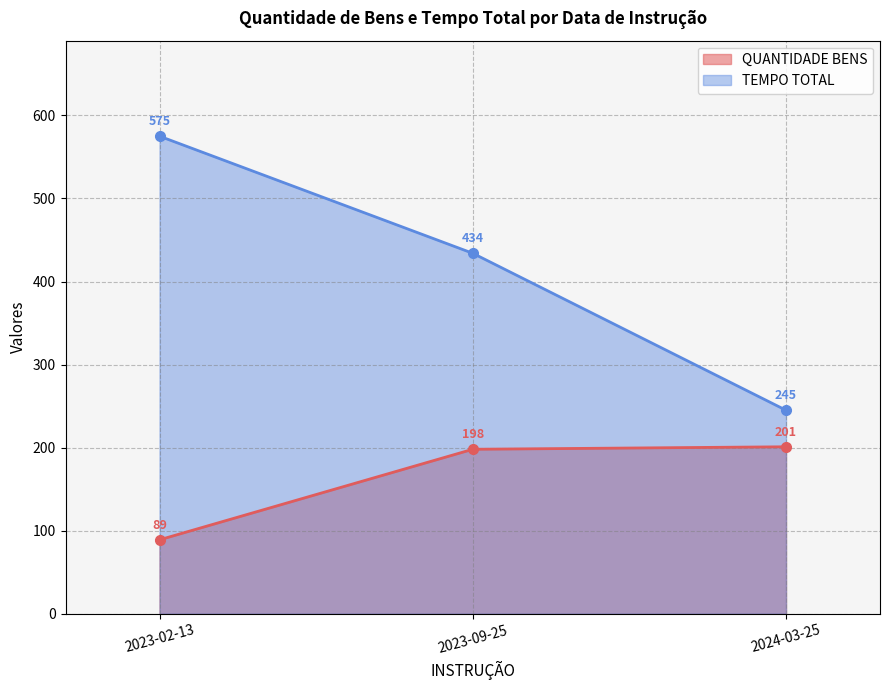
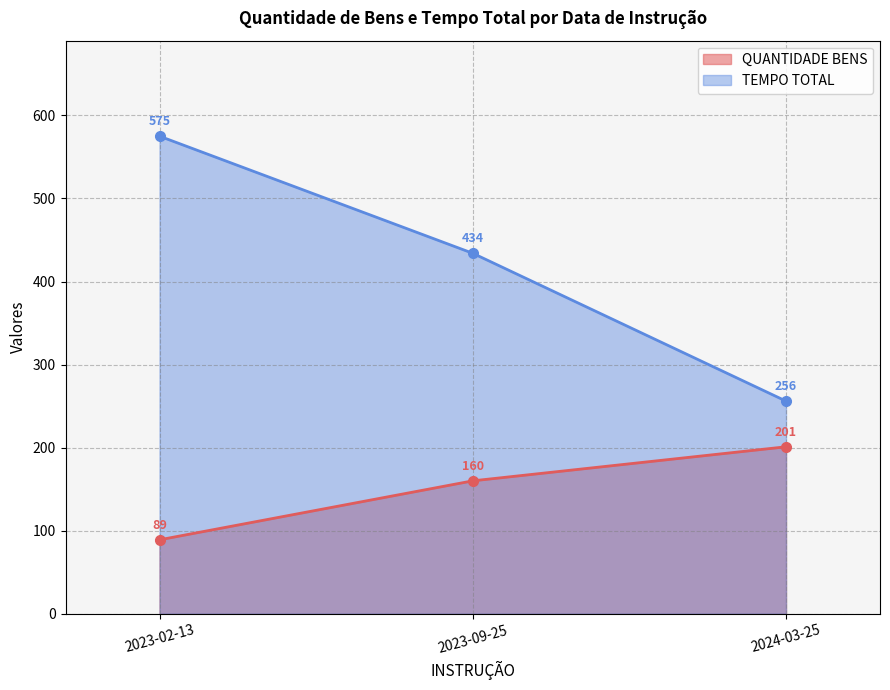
QUANTIDADE BENS, 2023-09-25: 198 -> 160
TEMPO TOTAL, 2024-03-25: 245 -> 256
